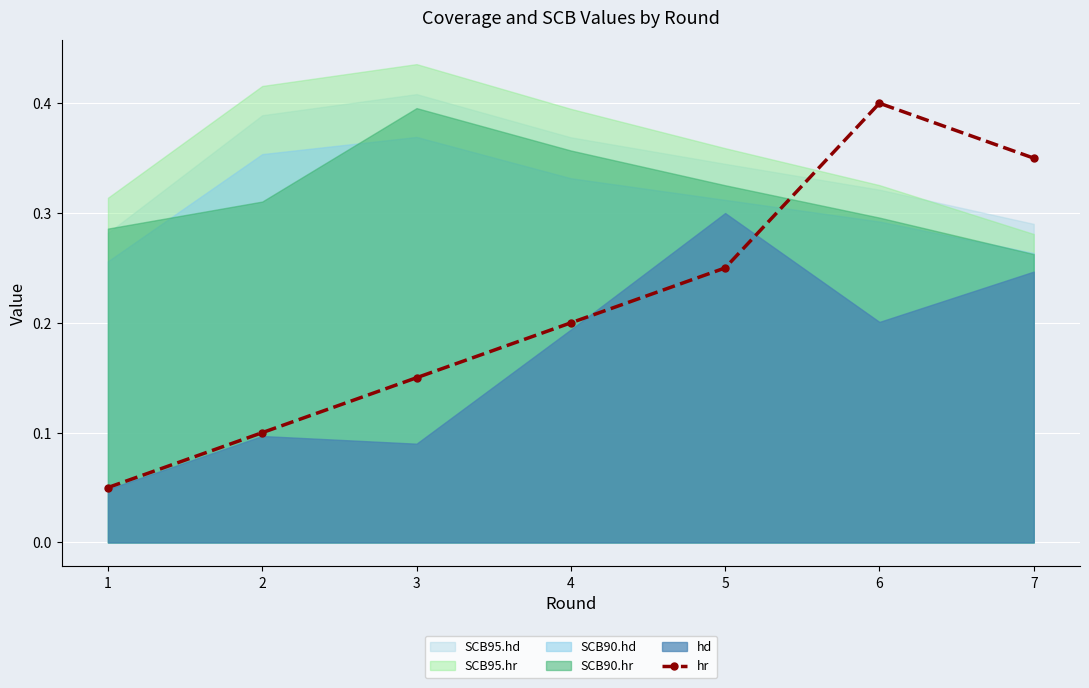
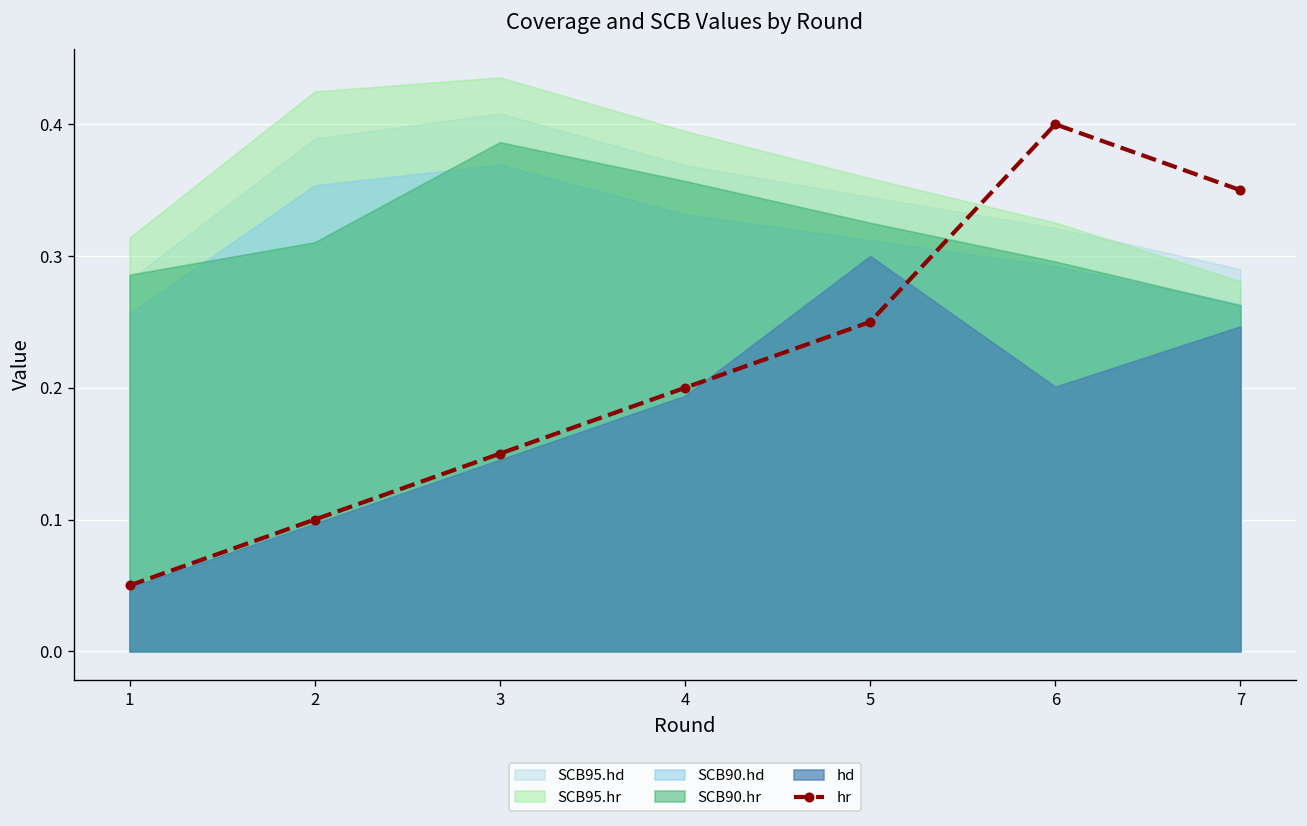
SCB95.hr, 2: 0.416 -> 0.425
SCB90.hr, 3: 0.396 -> 0.386
hd, 3: 0.090 -> 0.145
